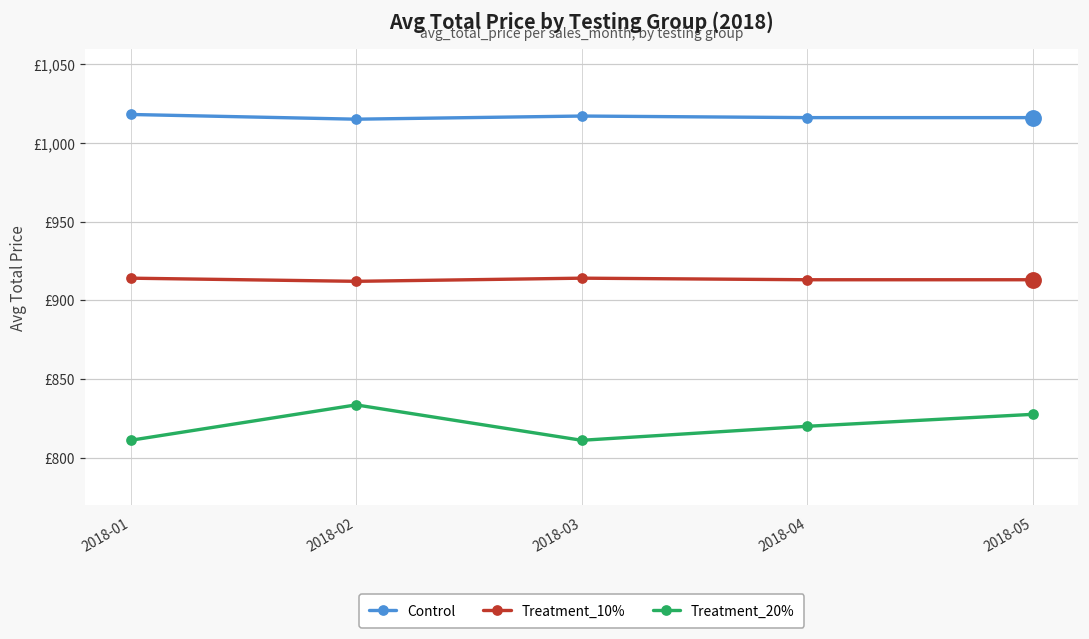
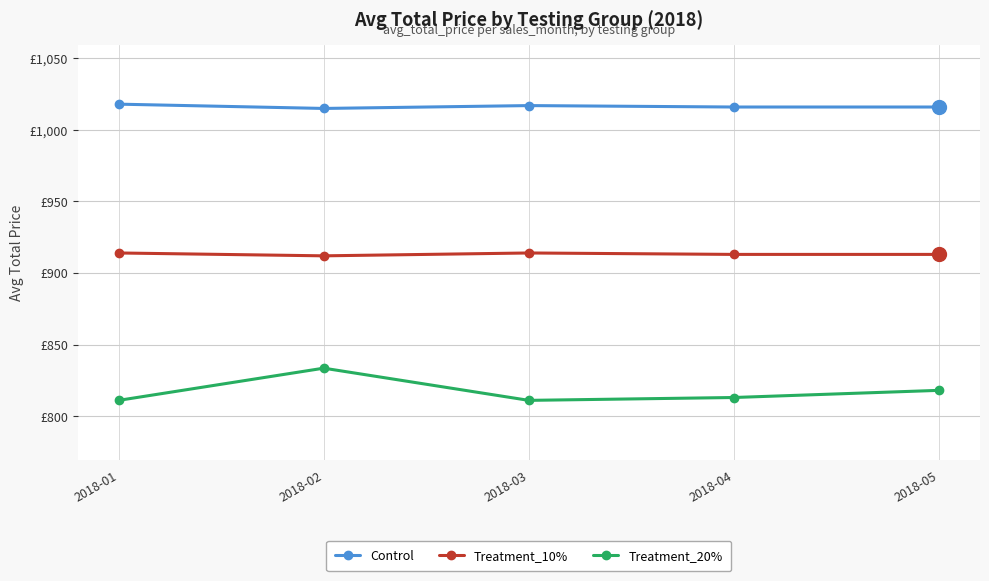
Treatment_20%, 2018-04: £820 -> £813
Treatment_20%, 2018-05: £828 -> £818
